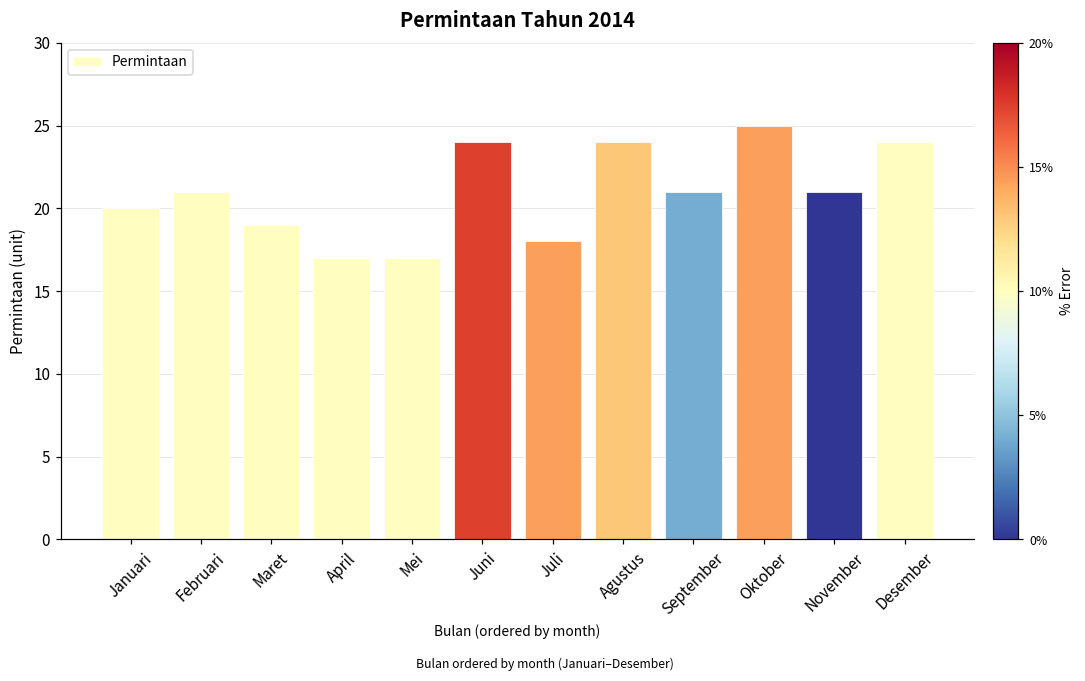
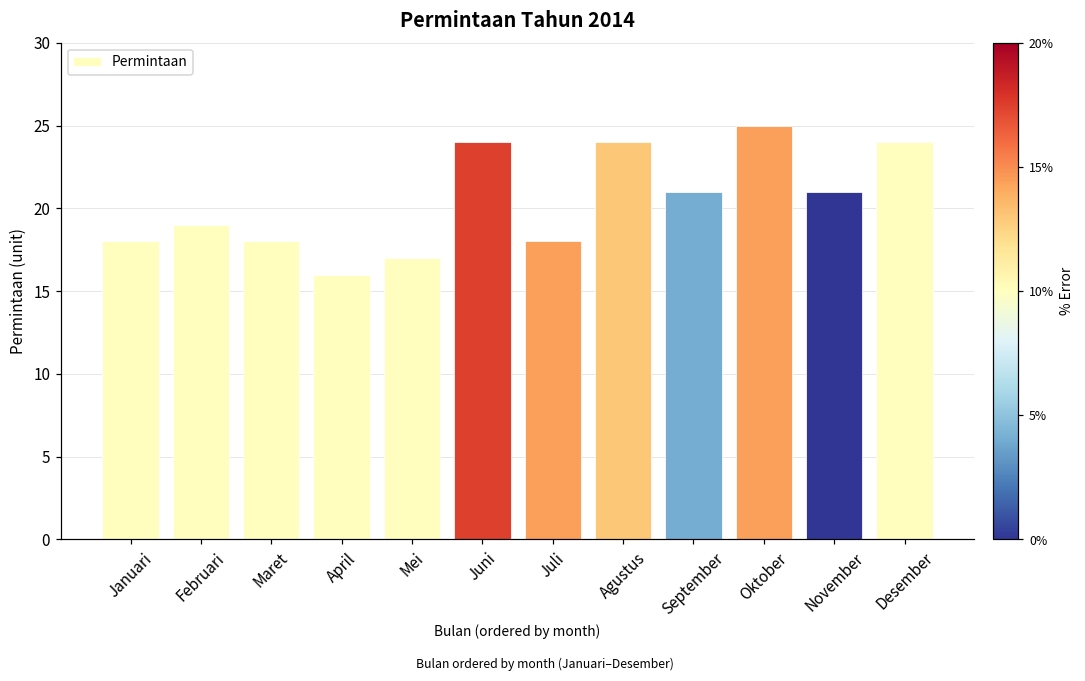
Januari: 20 -> 18
Februari: 21 -> 19
Maret: 19 -> 18
April: 17 -> 16
